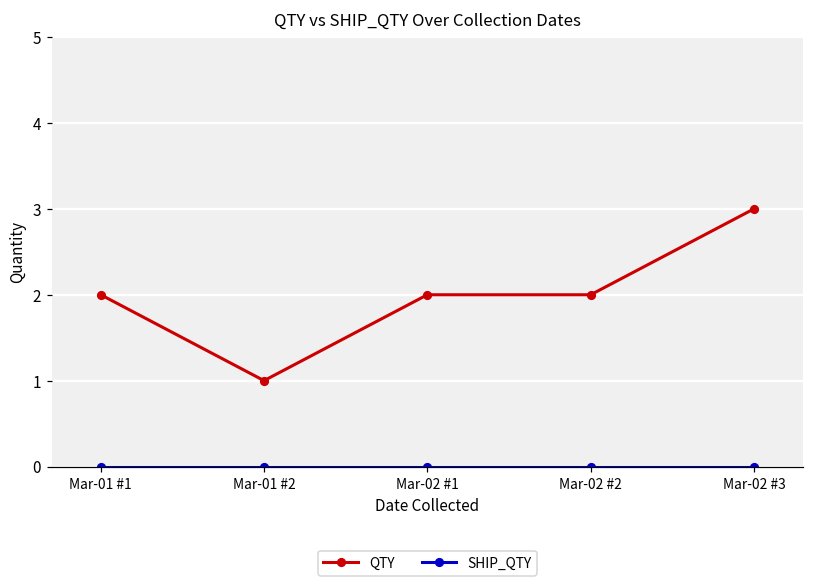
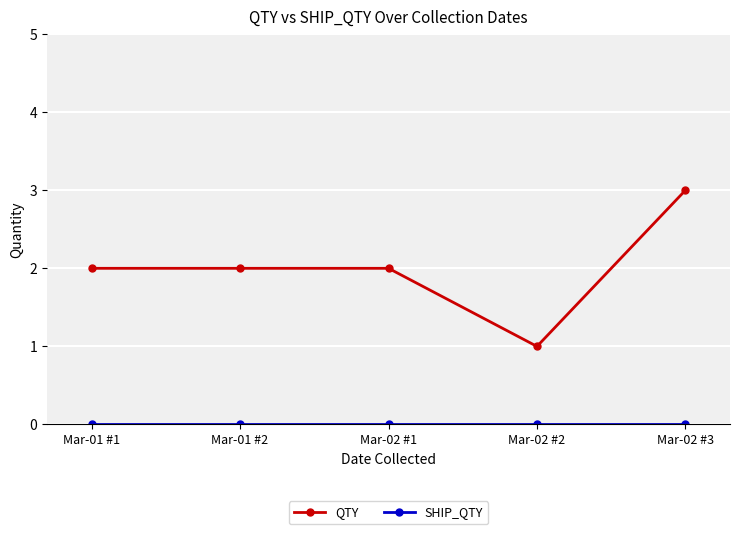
QTY, Mar-01 #2: 1 -> 2
QTY, Mar-02 #2: 2 -> 1
